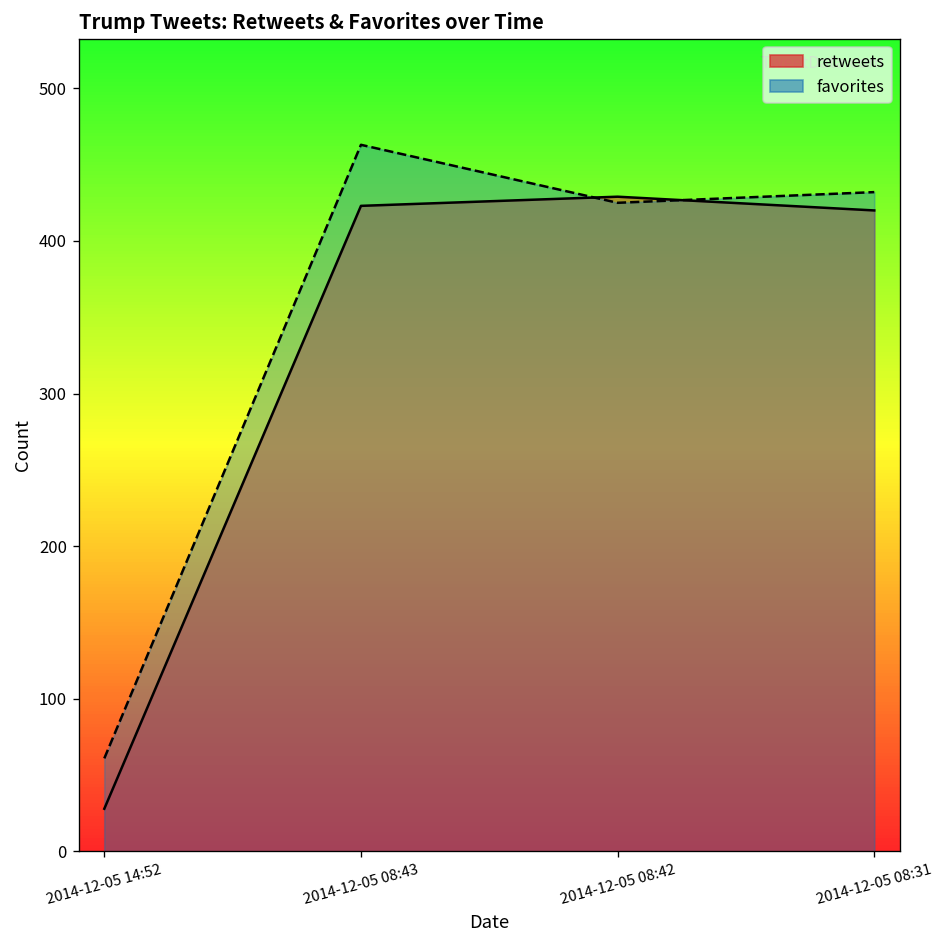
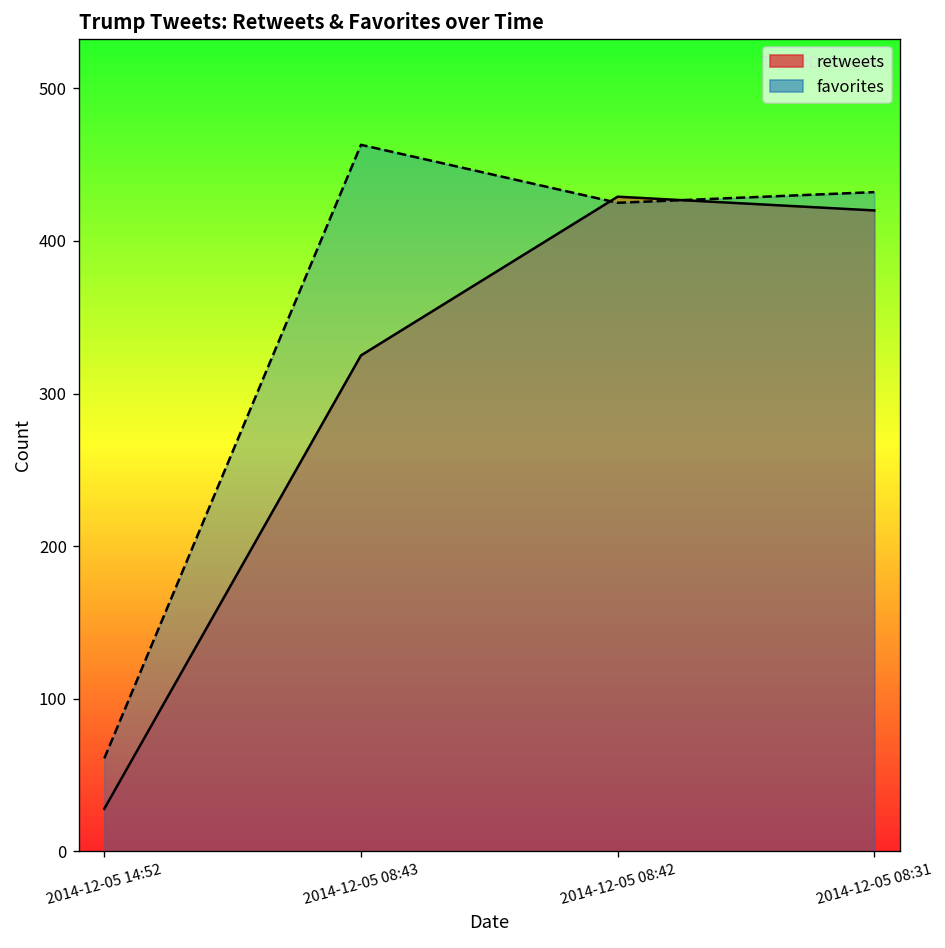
retweets, 2014-12-05 08:43: 423 -> 325
